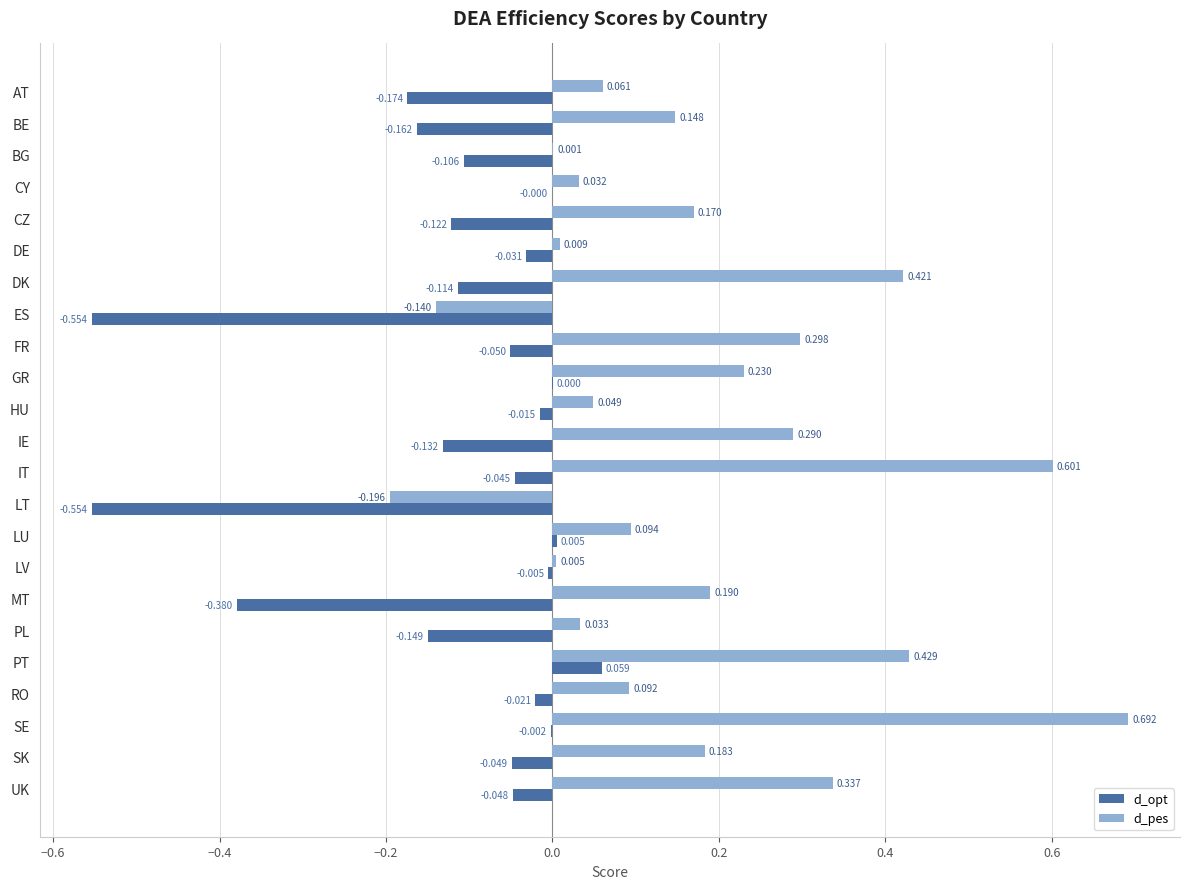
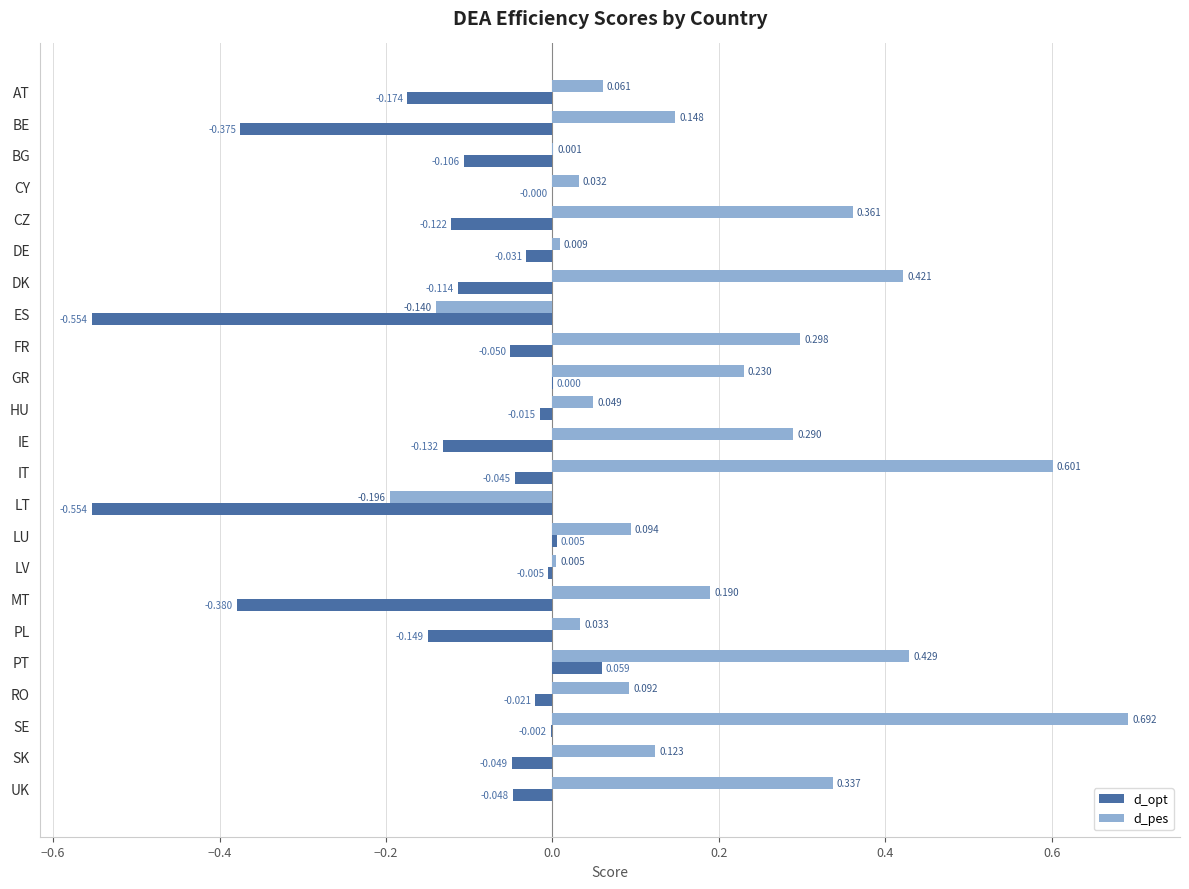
d_opt, BE: -0.162 -> -0.375
d_pes, CZ: 0.170 -> 0.361
d_pes, SK: 0.183 -> 0.123
